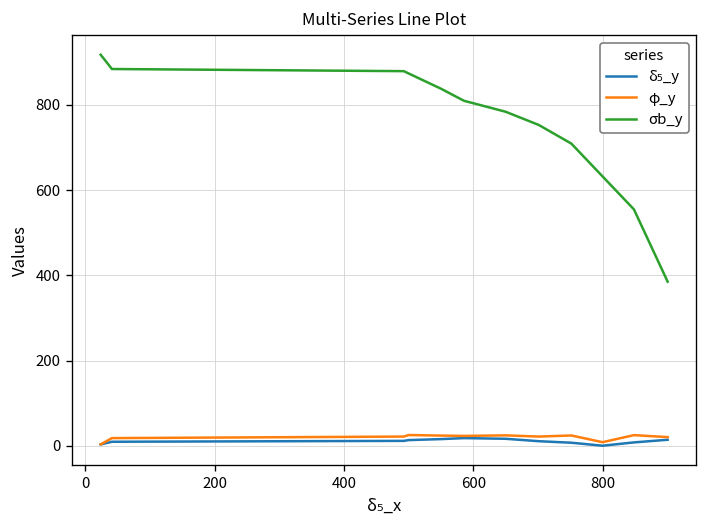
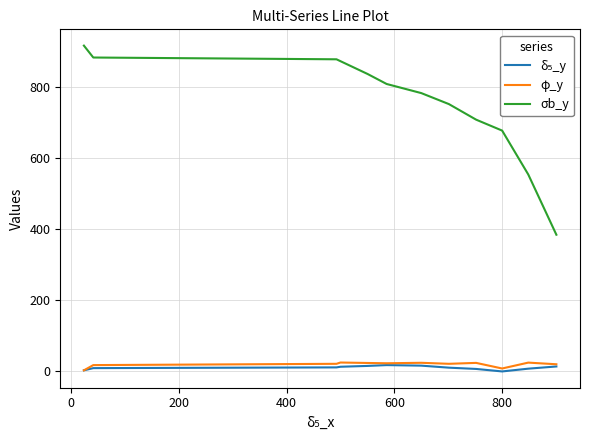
σb_y, 800: 630 -> 680
